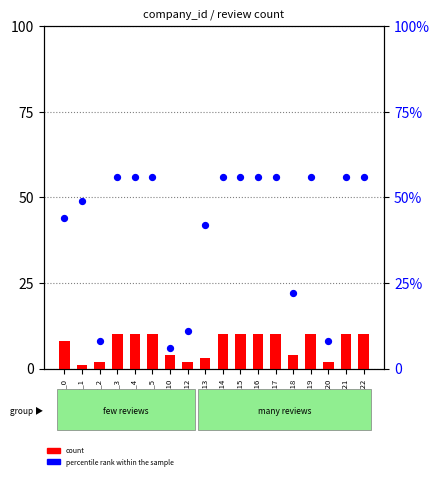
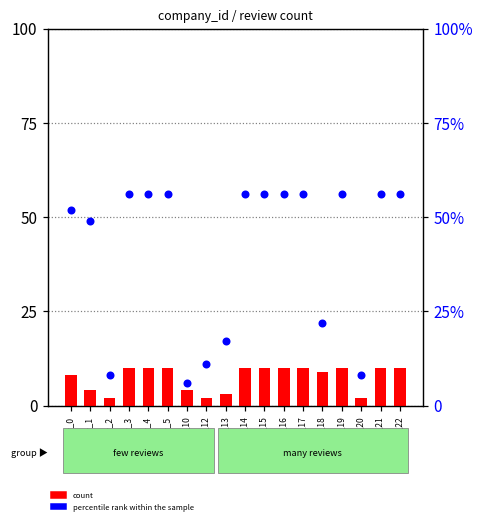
count, company_1: 1 -> 4
count, company_18: 4 -> 9
percentile rank within the sample, company_0: 44% -> 52%
percentile rank within the sample, company_13: 42% -> 17%
